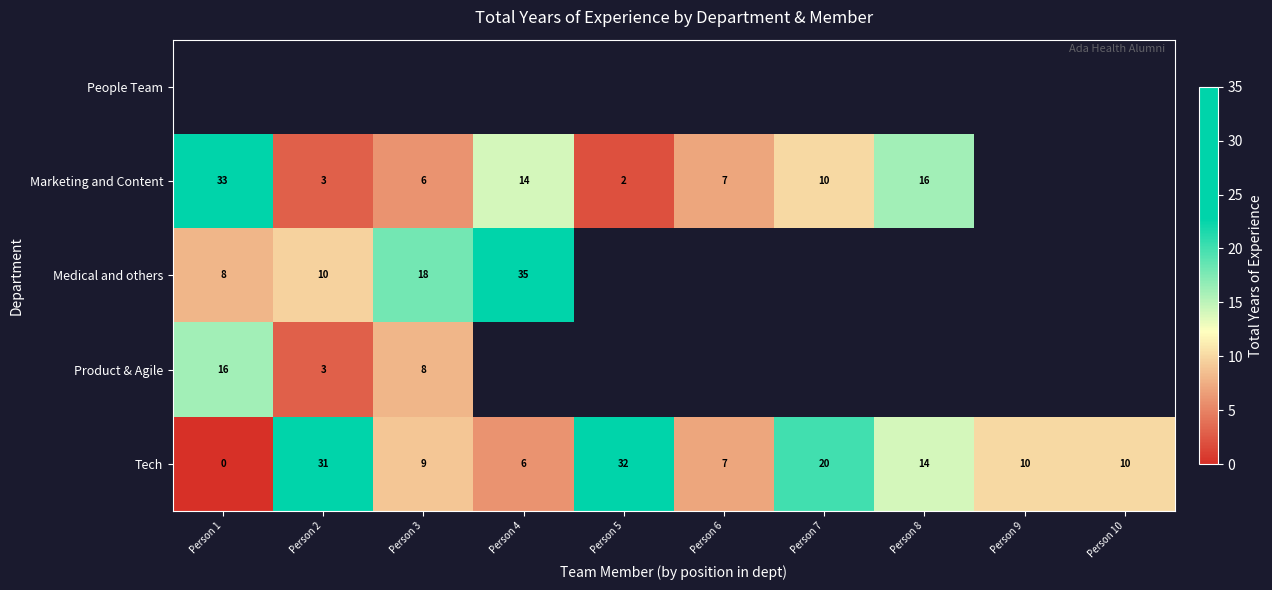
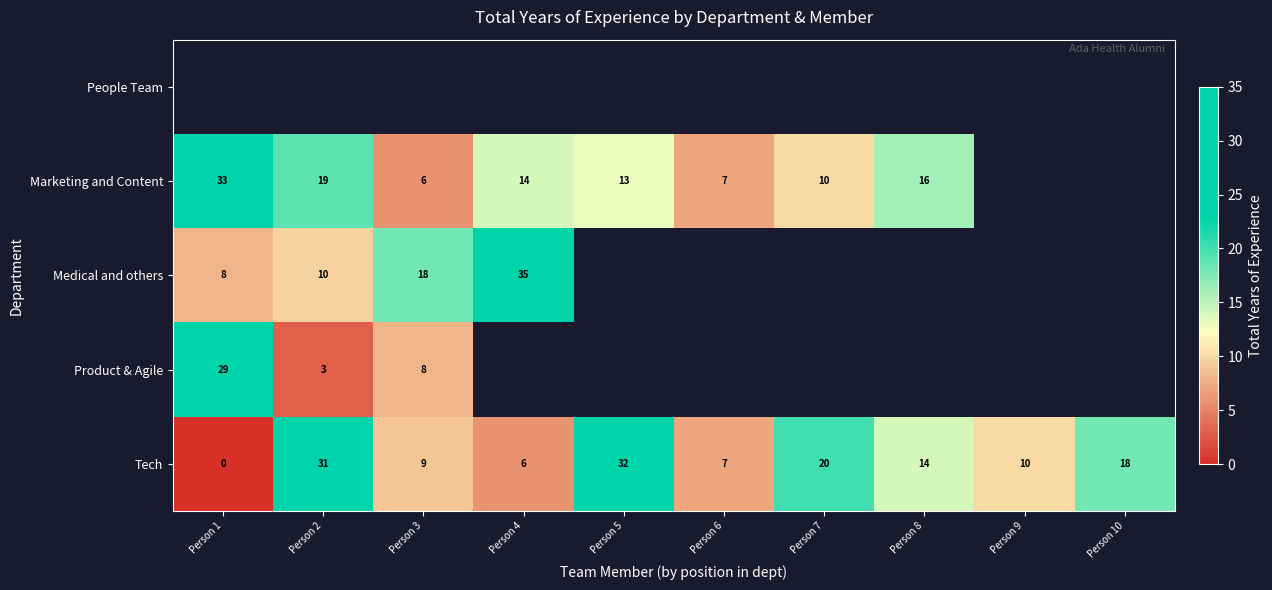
Marketing and Content, Person 2: 3 -> 19
Marketing and Content, Person 5: 2 -> 13
Product & Agile, Person 1: 16 -> 29
Tech, Person 10: 10 -> 18
